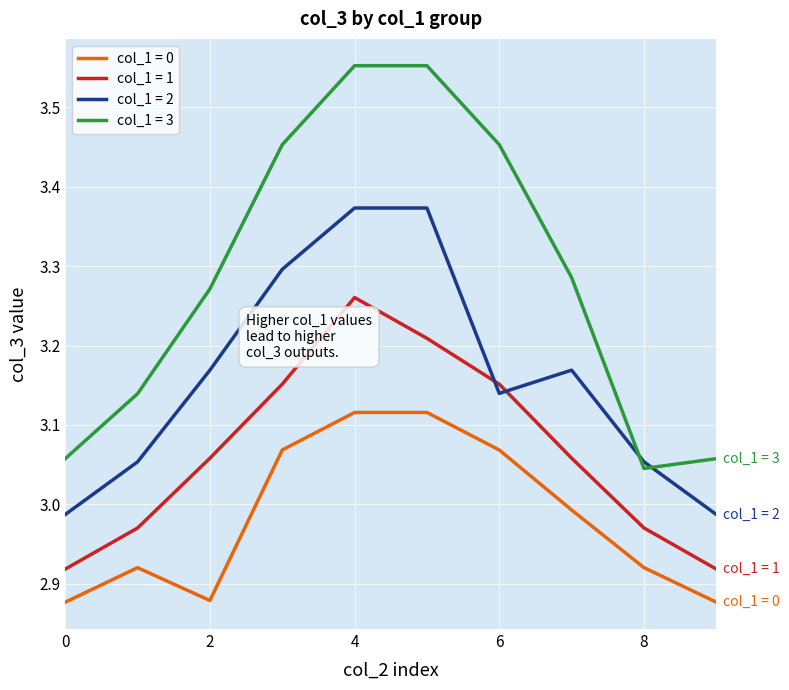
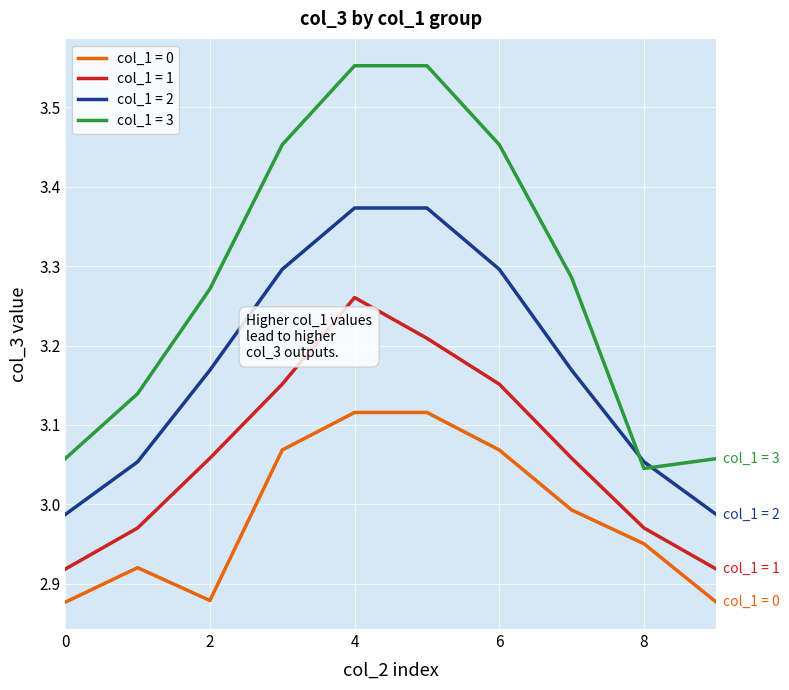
col_1 = 2, 6: 3.14 -> 3.30
col_1 = 0, 8: 2.92 -> 2.95
